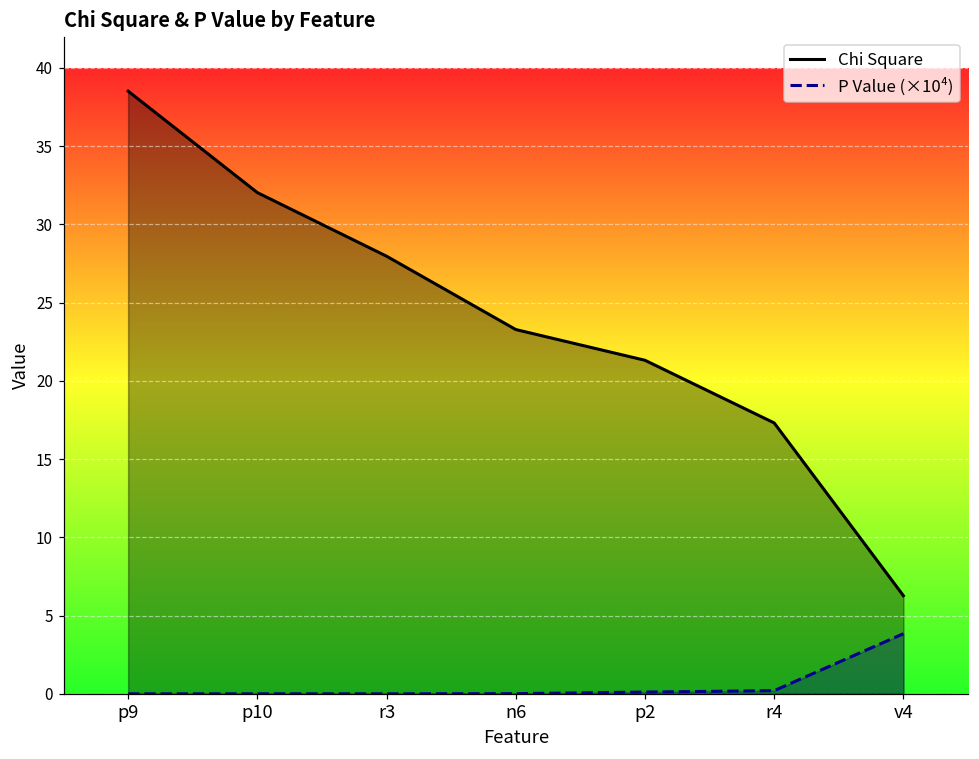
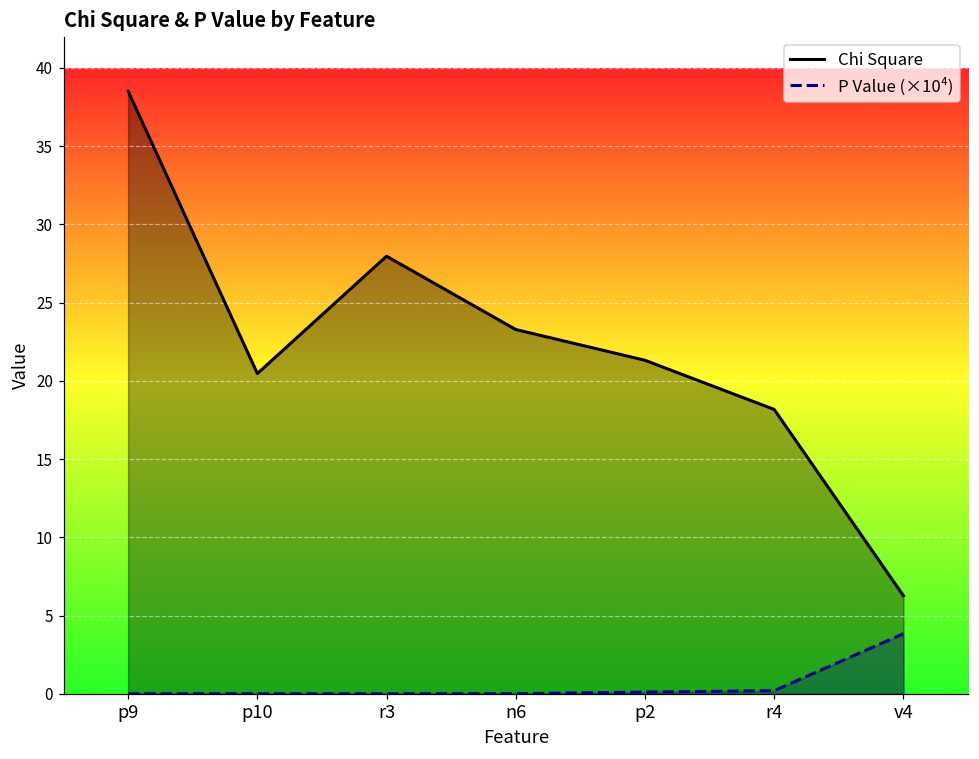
Chi Square, p10: 32.0 -> 20.5
Chi Square, r4: 17.3 -> 18.2
